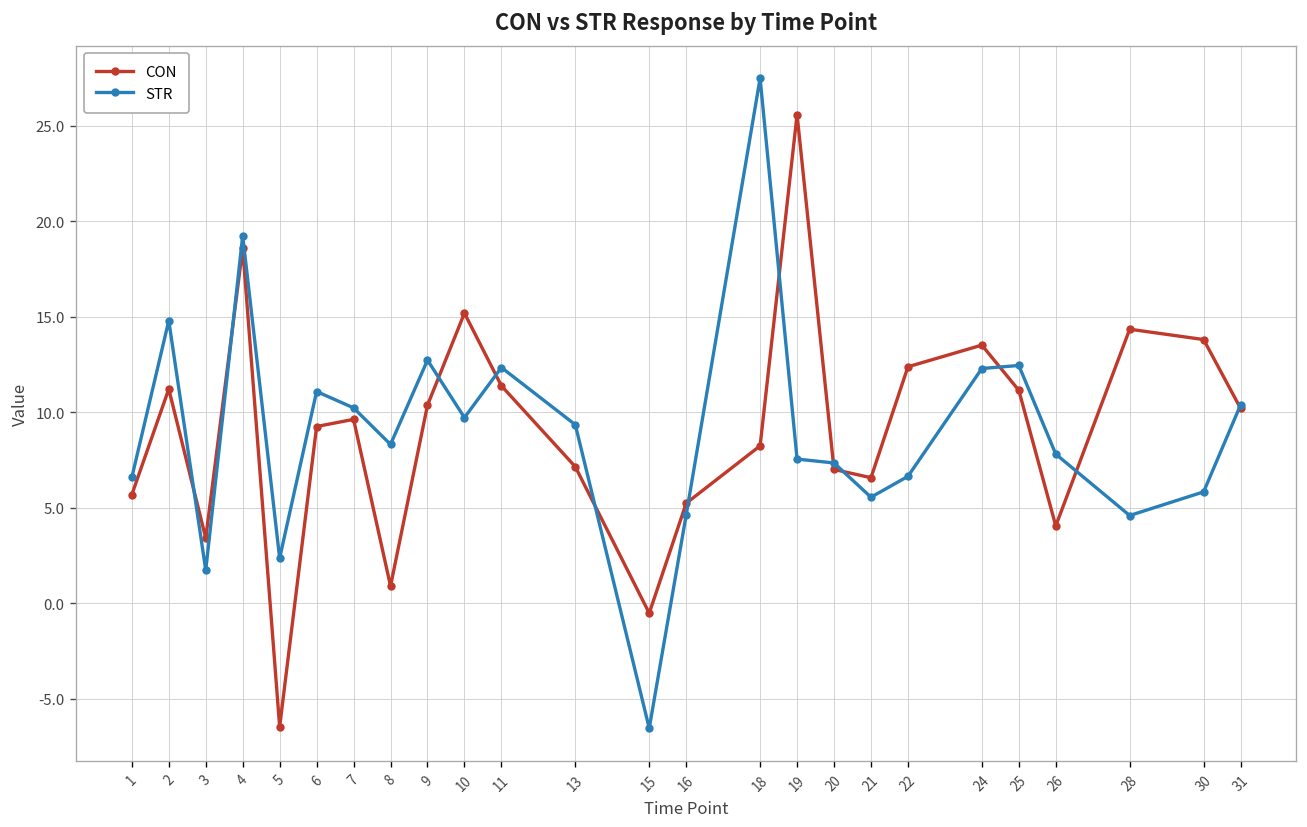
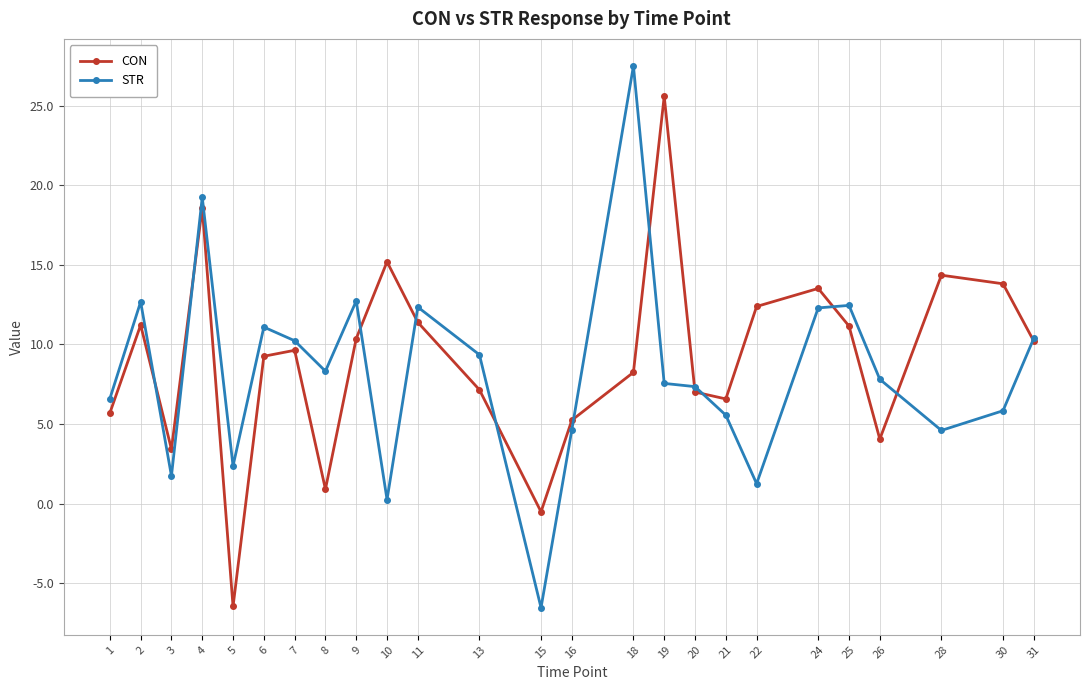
STR, 2: 14.8 -> 12.7
STR, 10: 9.7 -> 0.3
STR, 22: 6.6 -> 1.3
